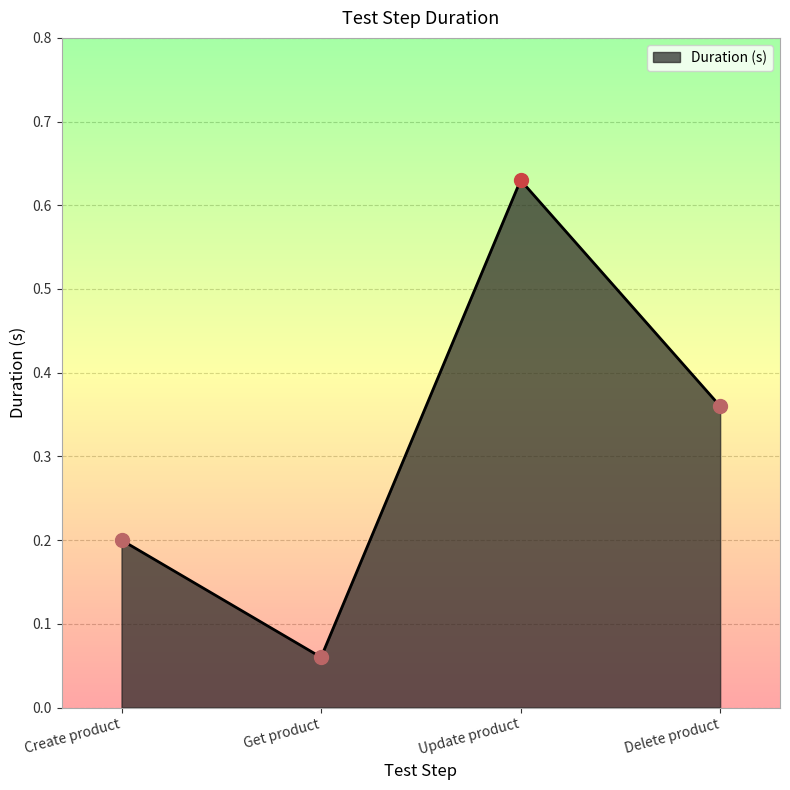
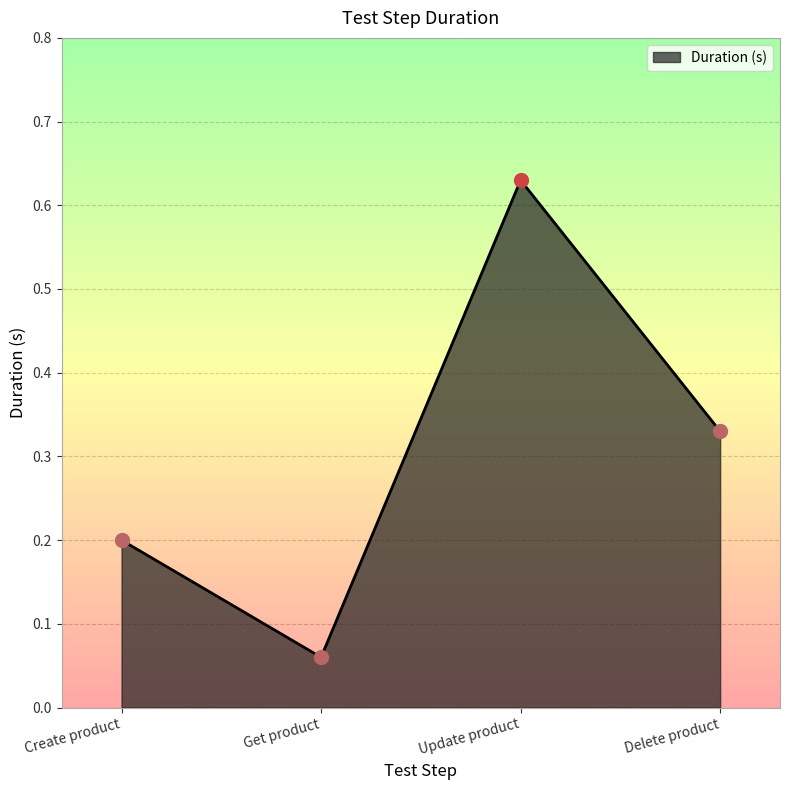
Duration (s), Delete product: 0.36 -> 0.33
